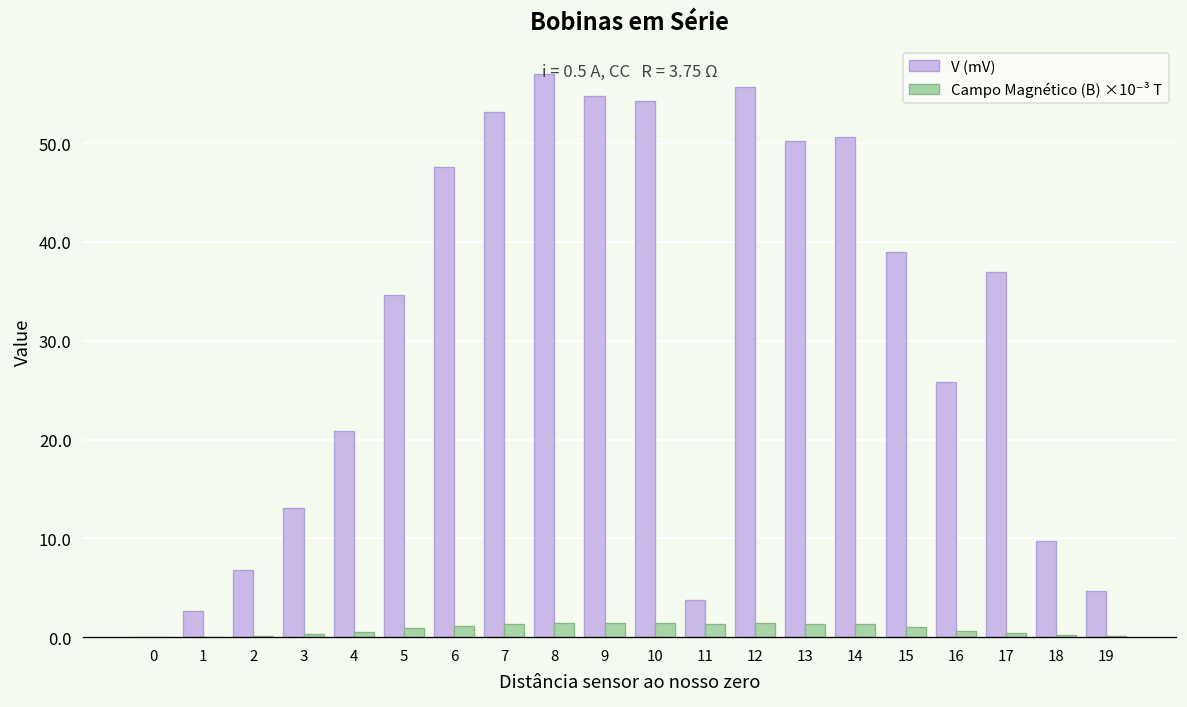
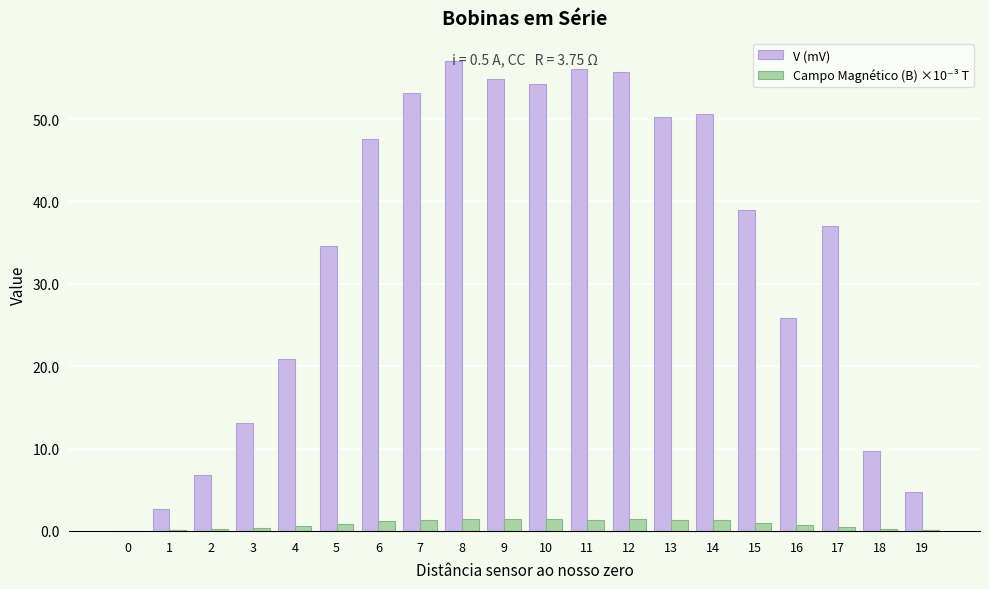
V (mV), 11: 4 -> 56
